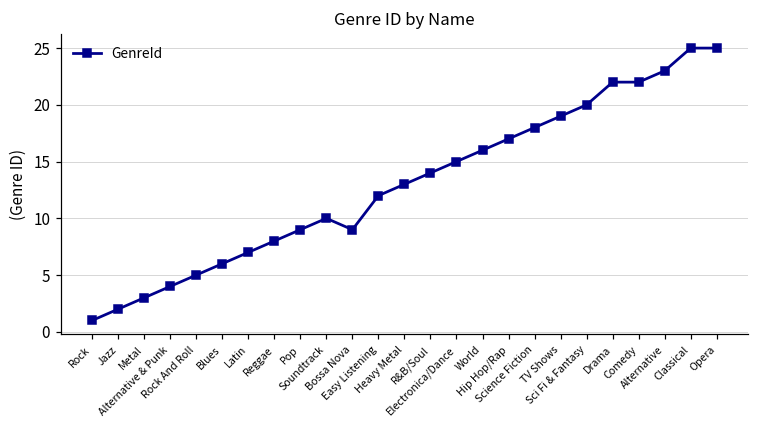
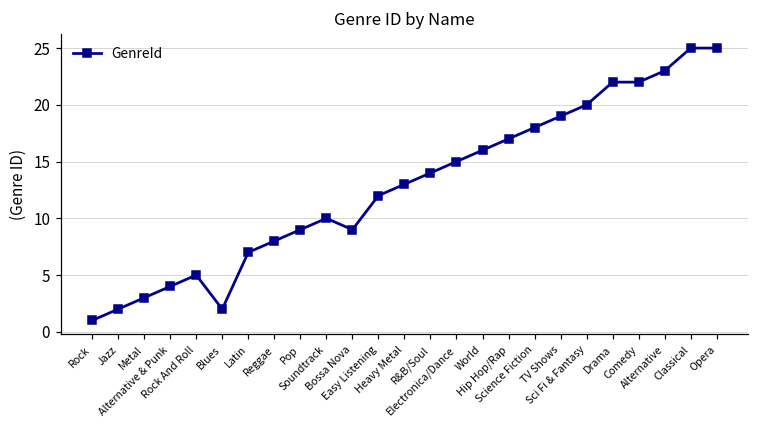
Blues: 6 -> 2
